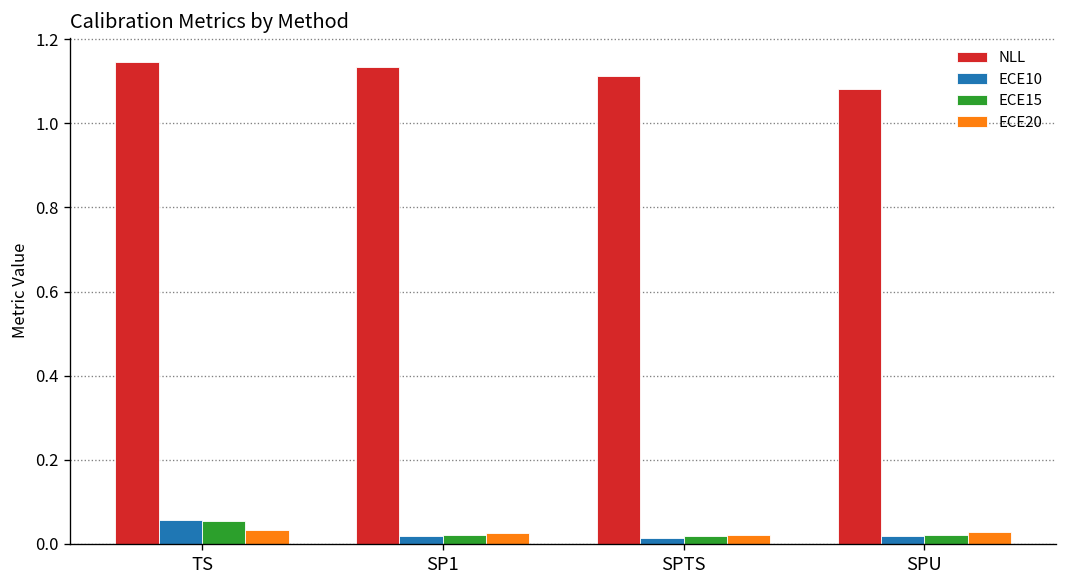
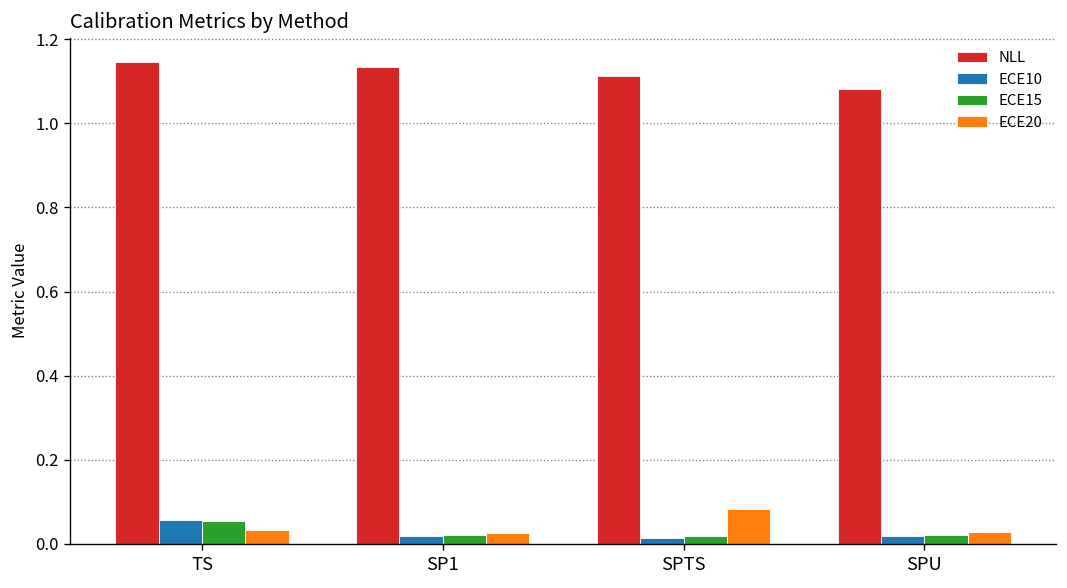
ECE20, SPTS: 0.02 -> 0.08
